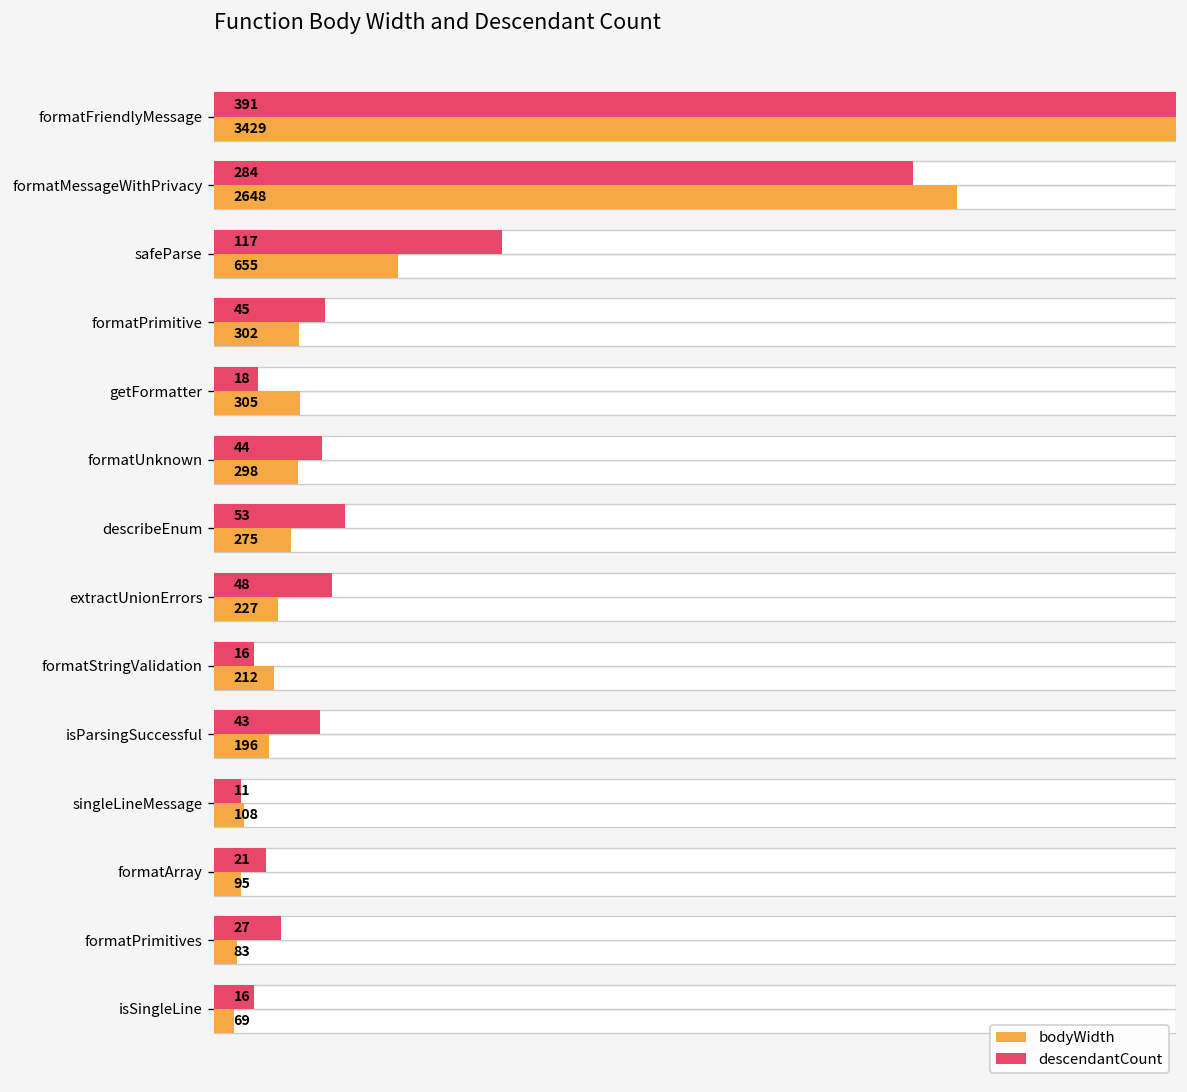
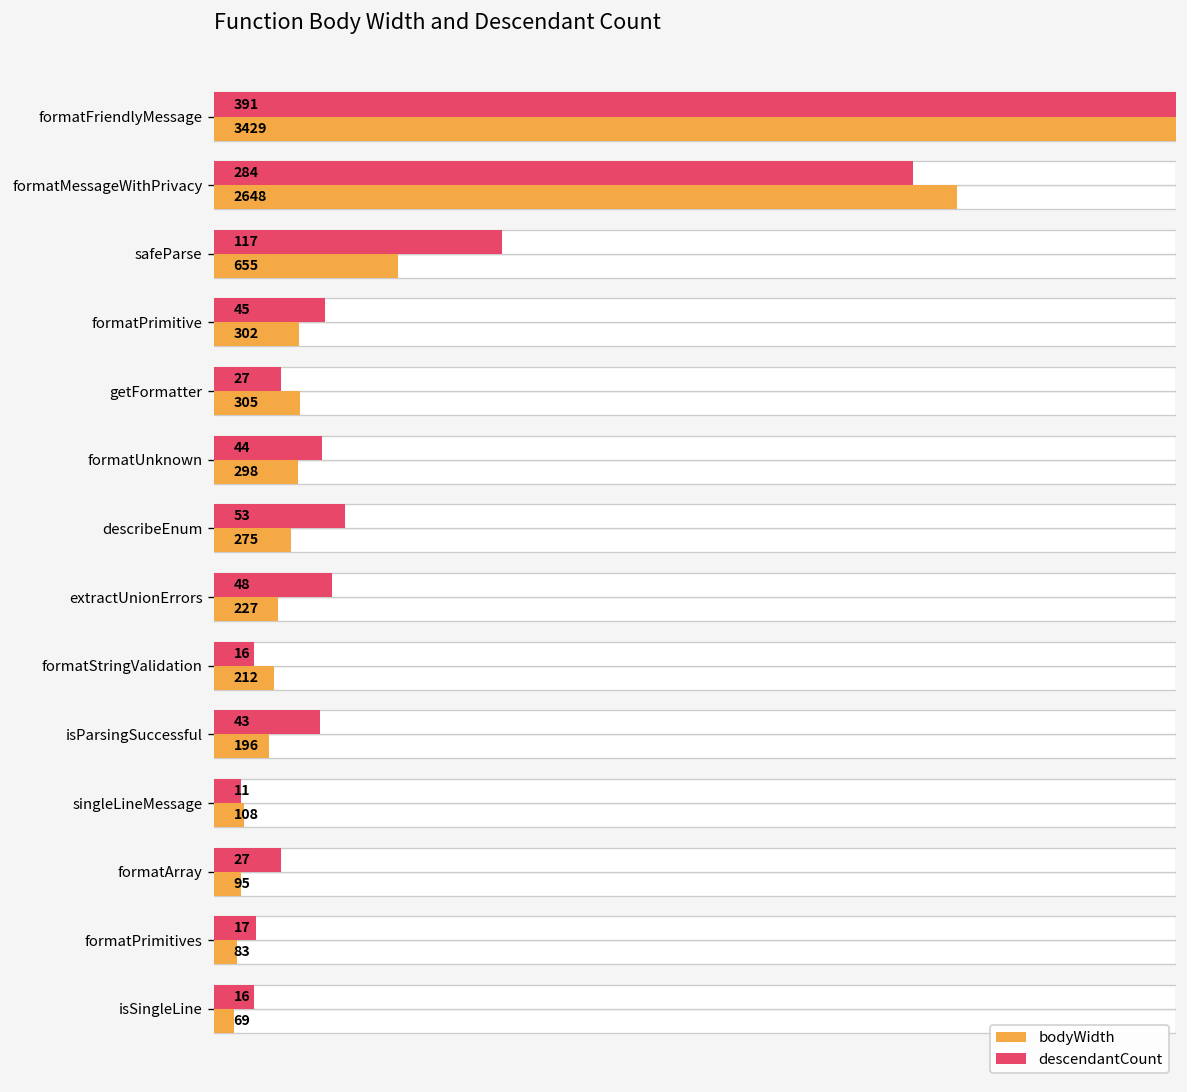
descendantCount, getFormatter: 18 -> 27
descendantCount, formatArray: 21 -> 27
descendantCount, formatPrimitives: 27 -> 17
